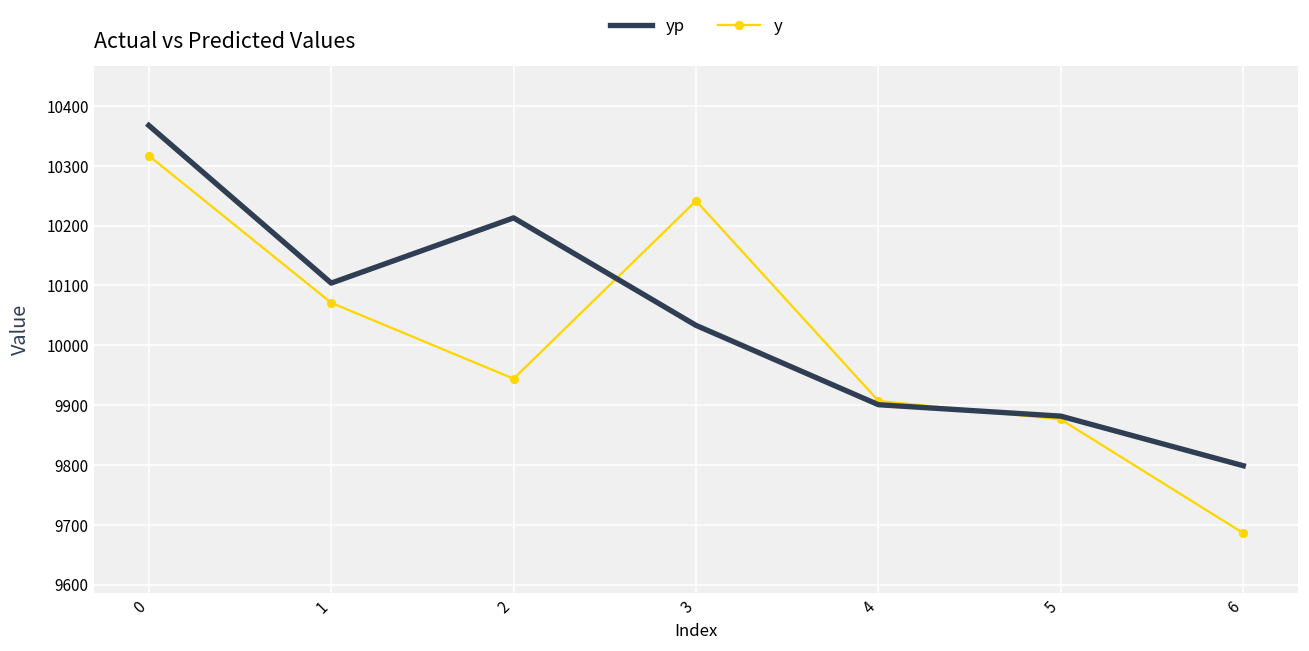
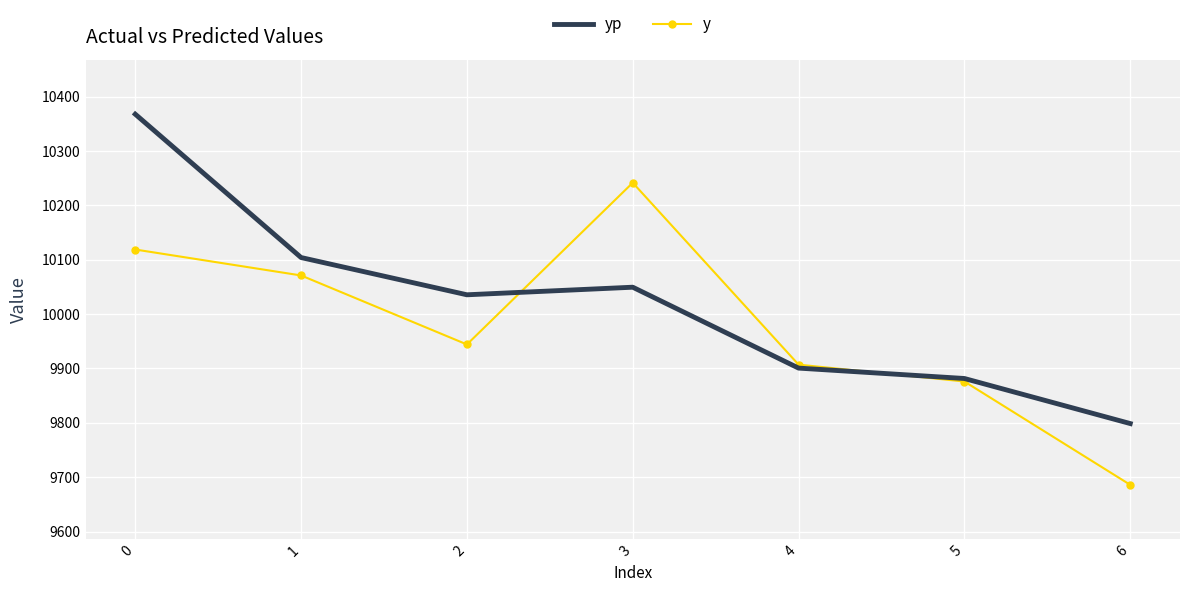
y, 0: 10320 -> 10120
yp, 2: 10210 -> 10040
yp, 3: 10030 -> 10050
